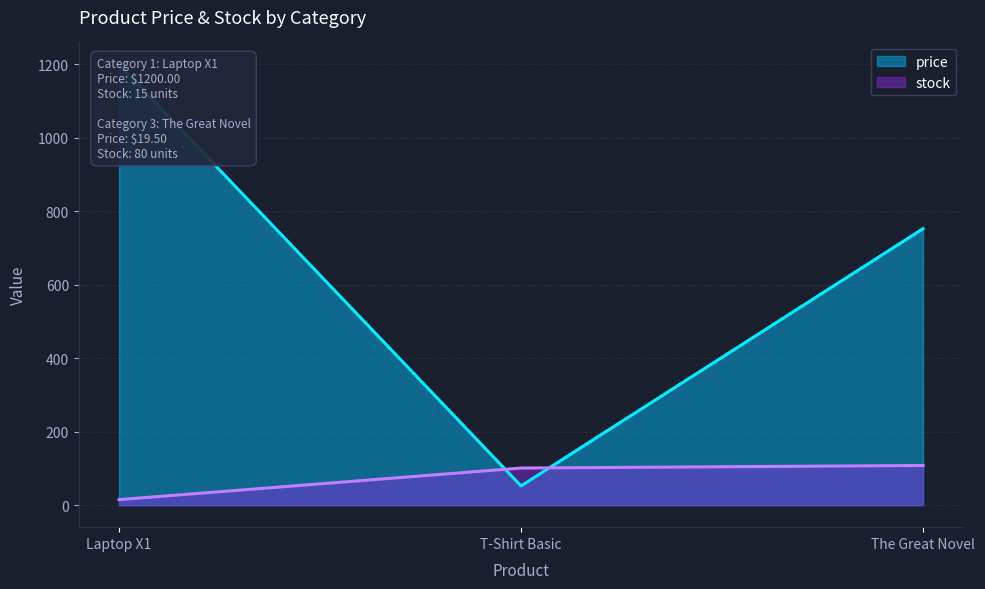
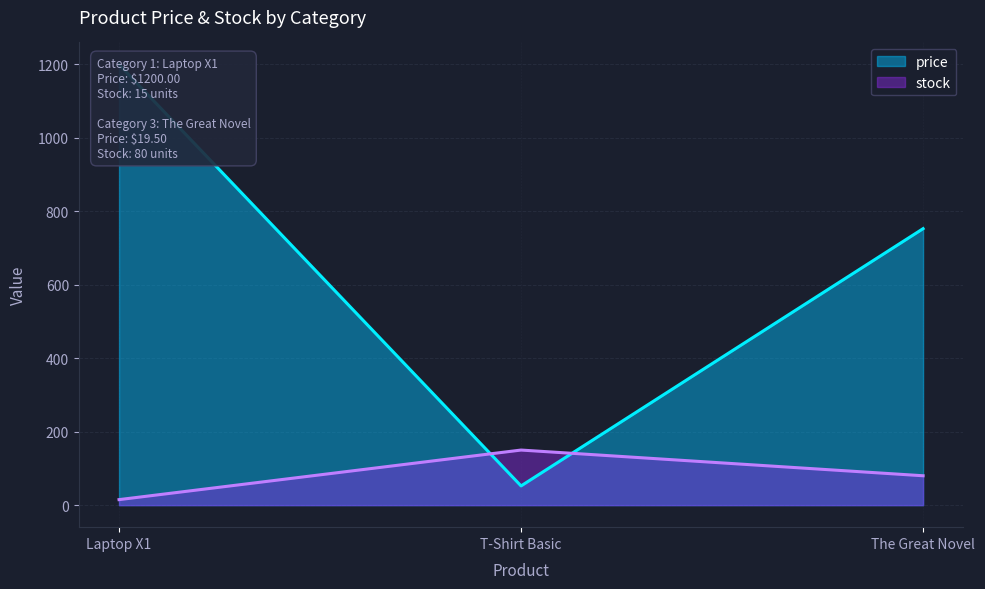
stock, T-Shirt Basic: 100 -> 150
stock, The Great Novel: 110 -> 80
